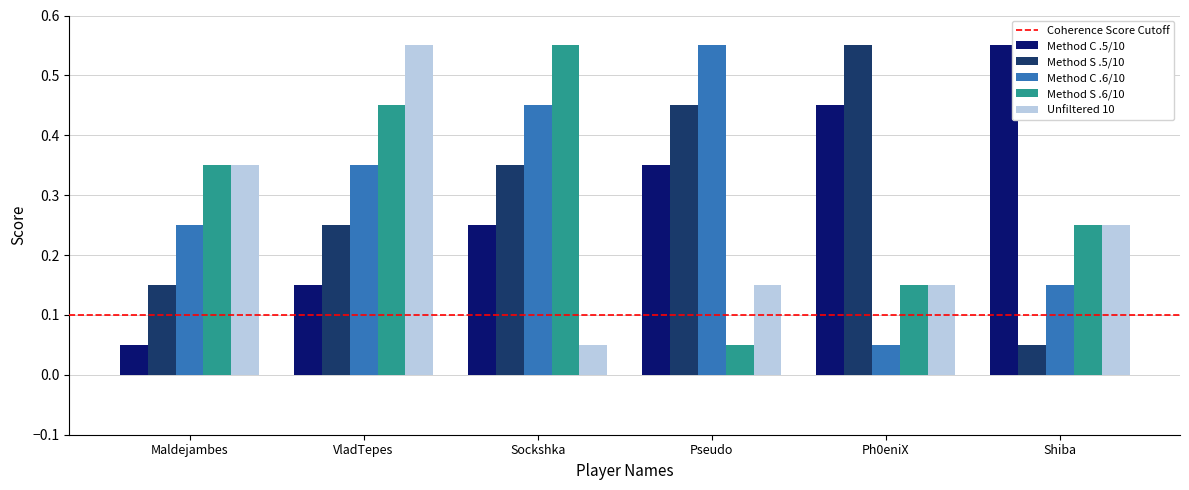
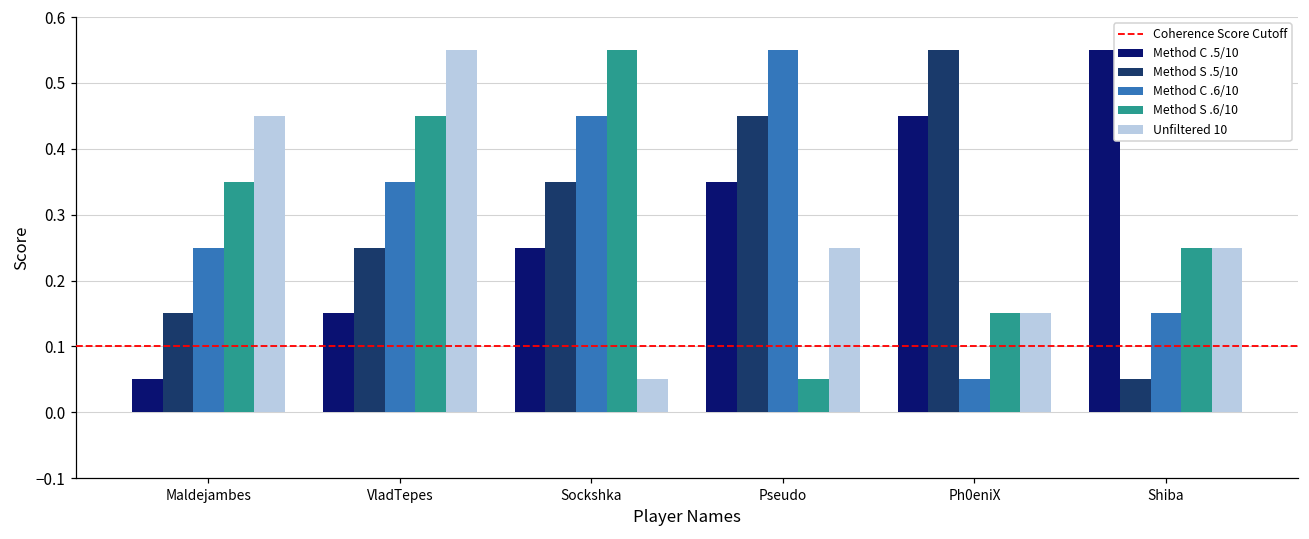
Unfiltered 10, Maldejambes: 0.35 -> 0.45
Unfiltered 10, Pseudo: 0.15 -> 0.25
